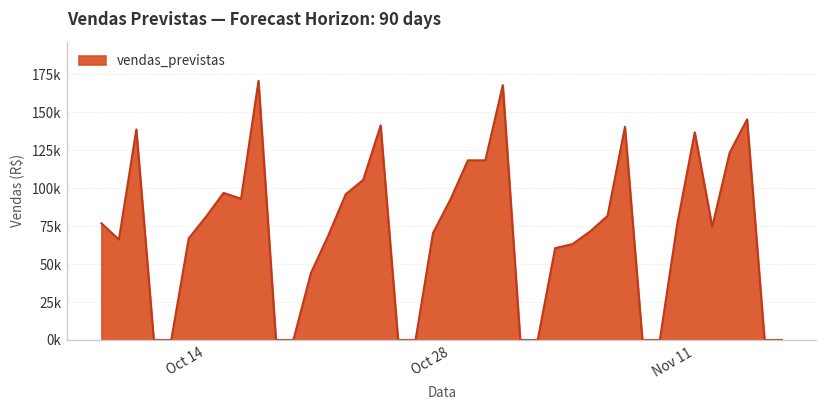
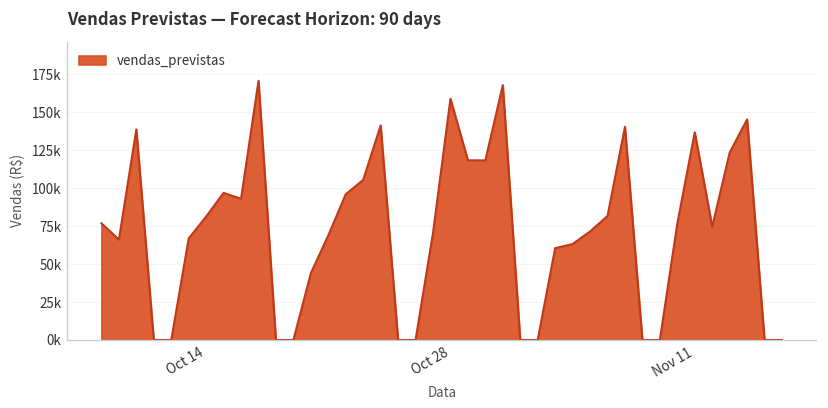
Oct 28: 93000 -> 159000
